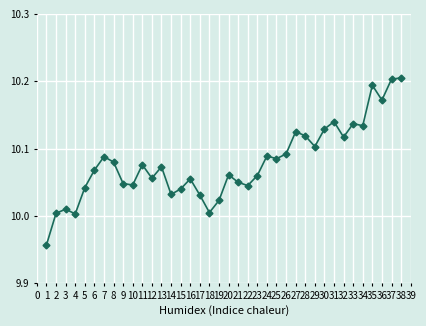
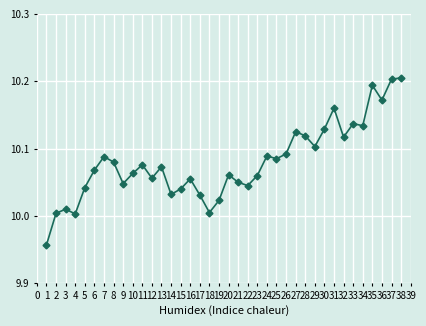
10: 10.05 -> 10.06
31: 10.14 -> 10.16
